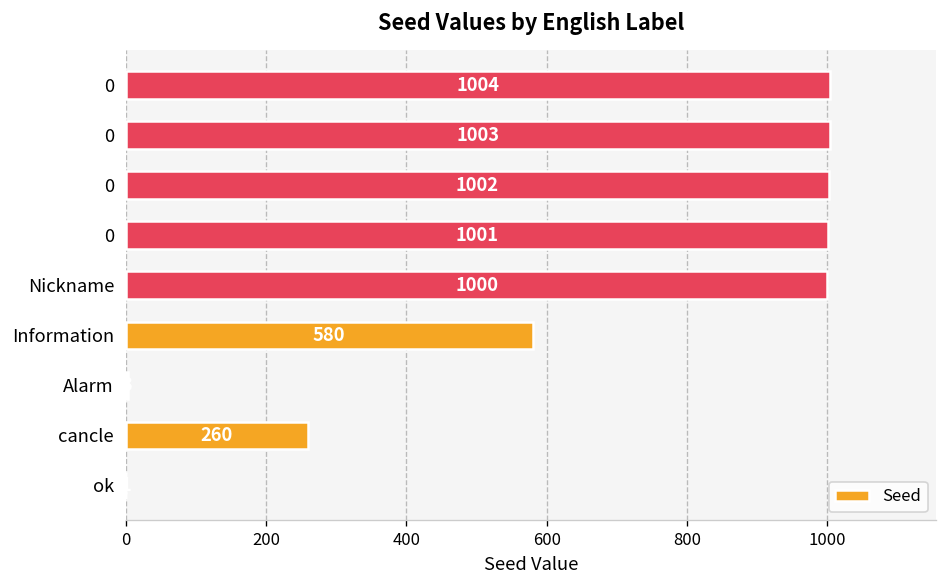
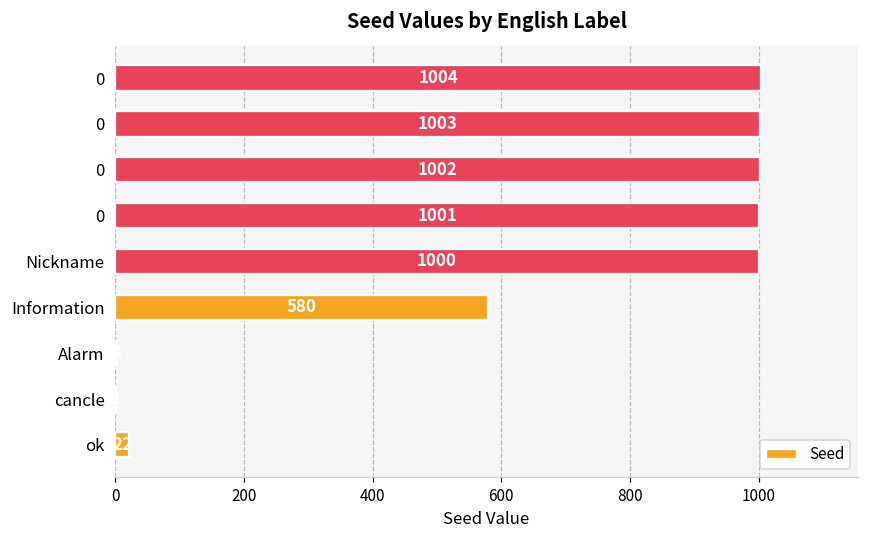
cancle: 260 -> 0
ok: 0 -> 20
